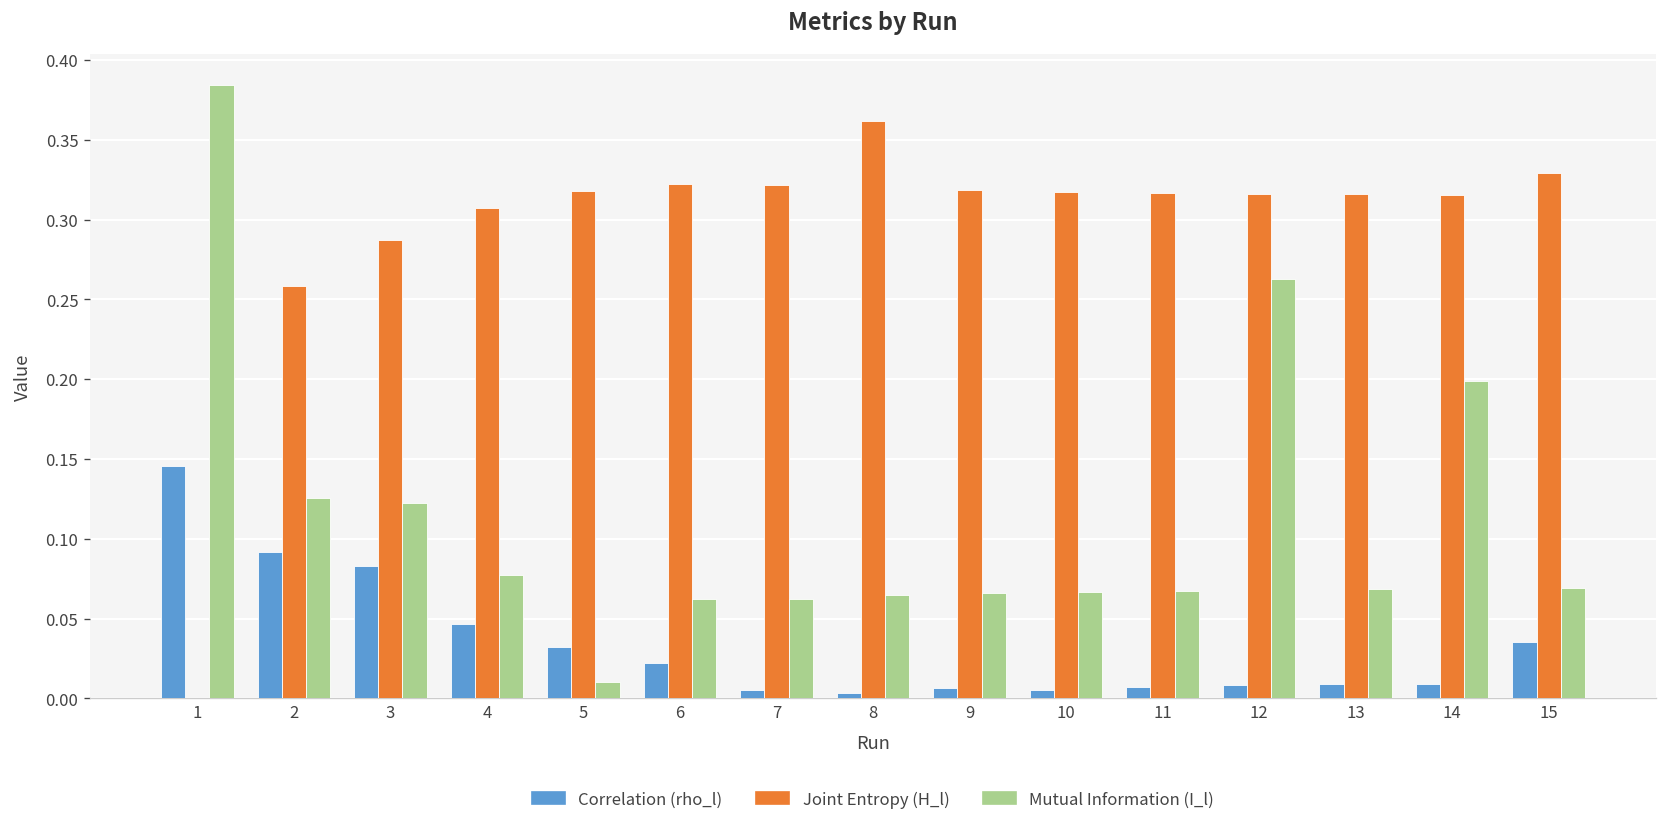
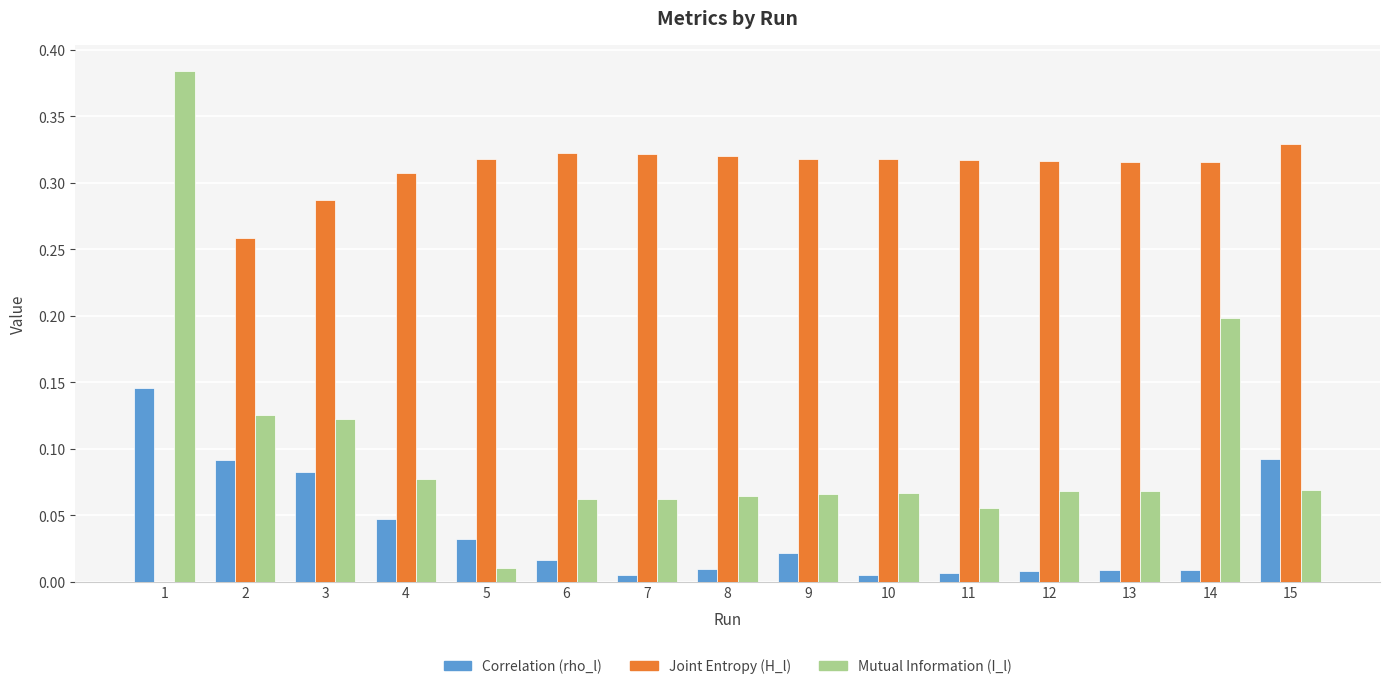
Correlation (rho_l), 6: 0.022 -> 0.016
Correlation (rho_l), 8: 0.003 -> 0.010
Joint Entropy (H_l), 8: 0.362 -> 0.320
Correlation (rho_l), 9: 0.007 -> 0.022
Mutual Information (I_l), 11: 0.067 -> 0.056
Mutual Information (I_l), 12: 0.263 -> 0.068
Correlation (rho_l), 15: 0.035 -> 0.093
